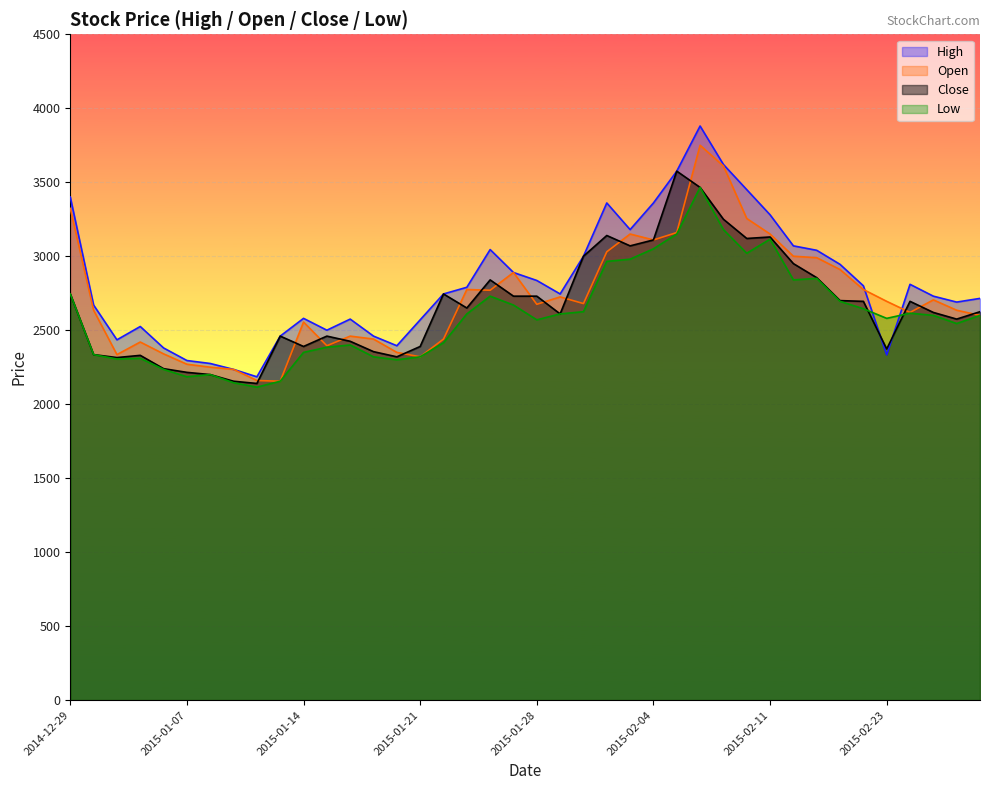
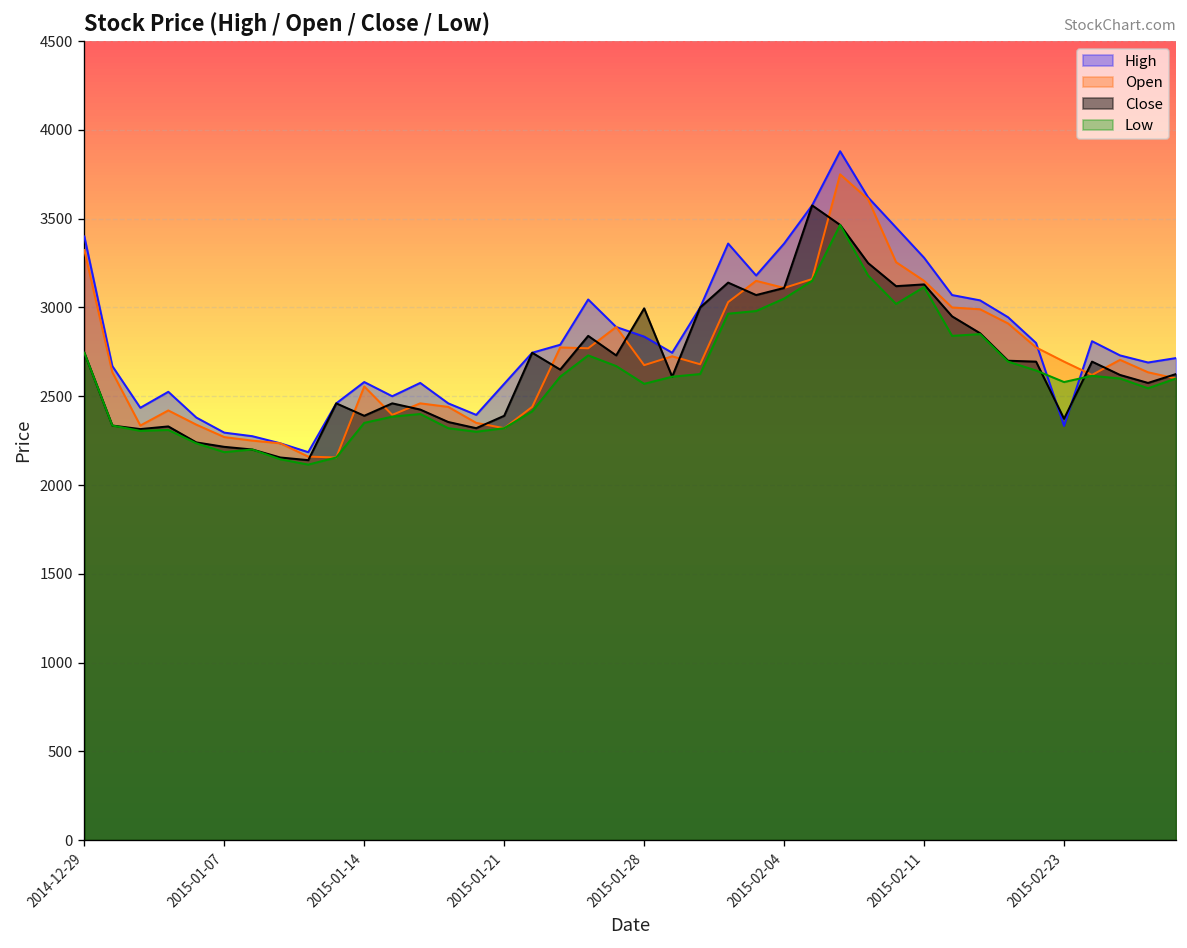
Close, 2015-01-28: 2730 -> 3000
